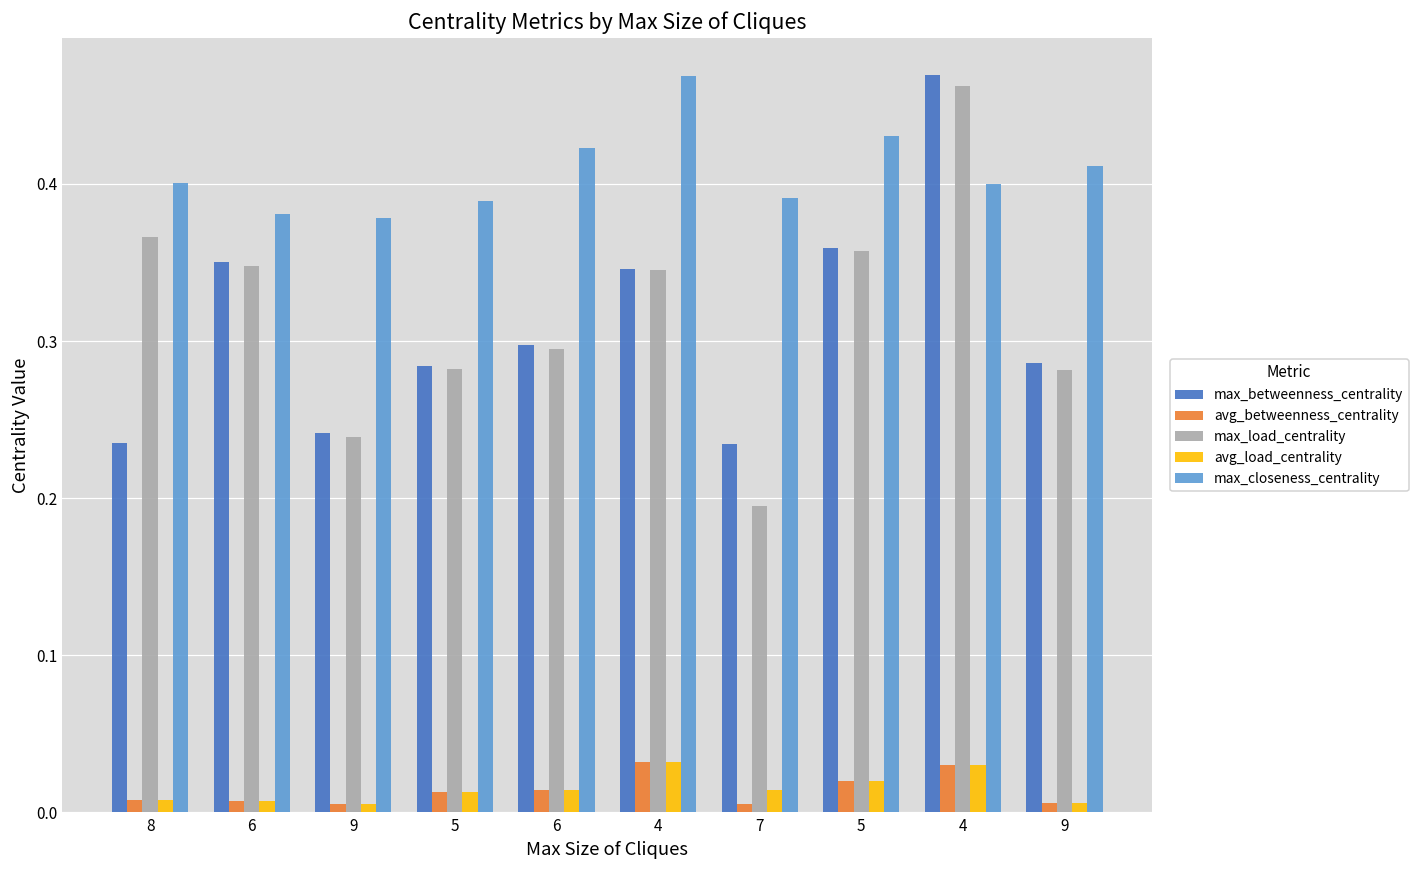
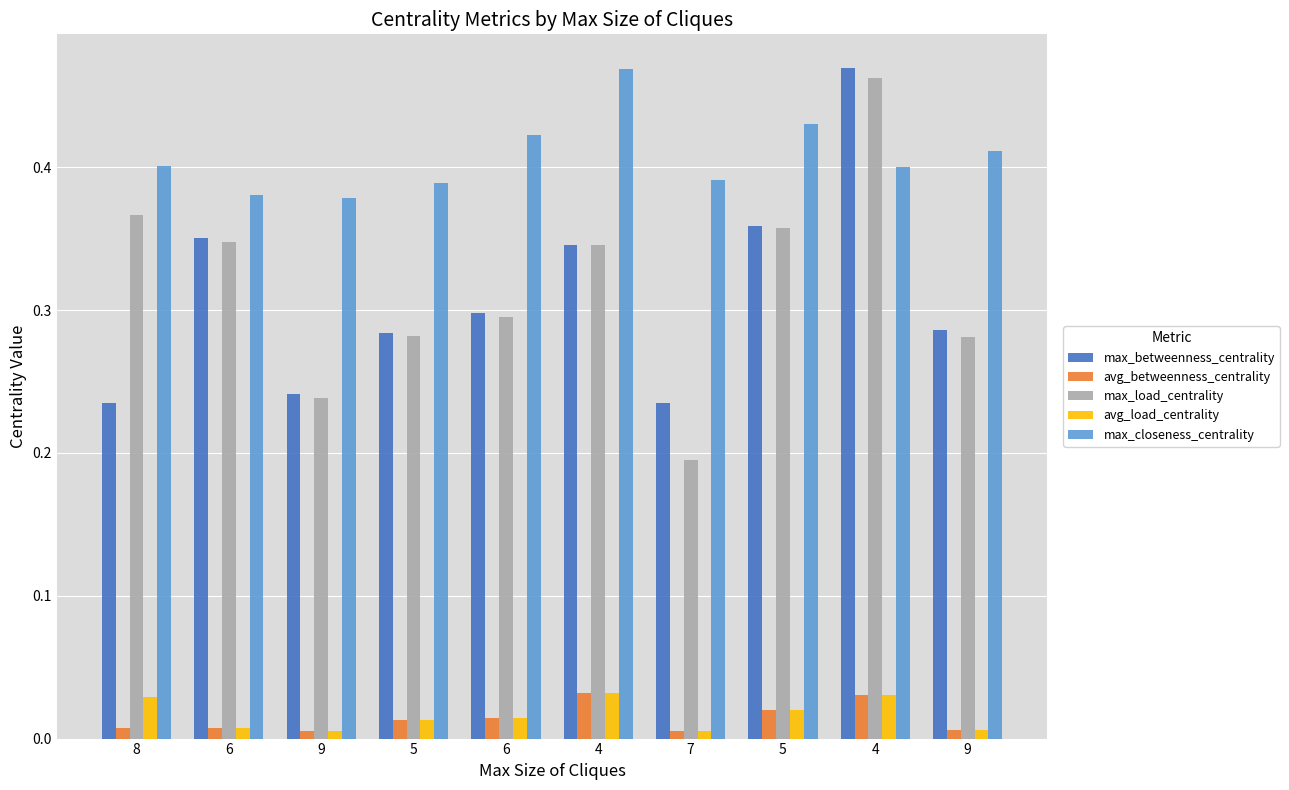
avg_load_centrality, 8: 0.008 -> 0.029
avg_load_centrality, 7: 0.014 -> 0.005
